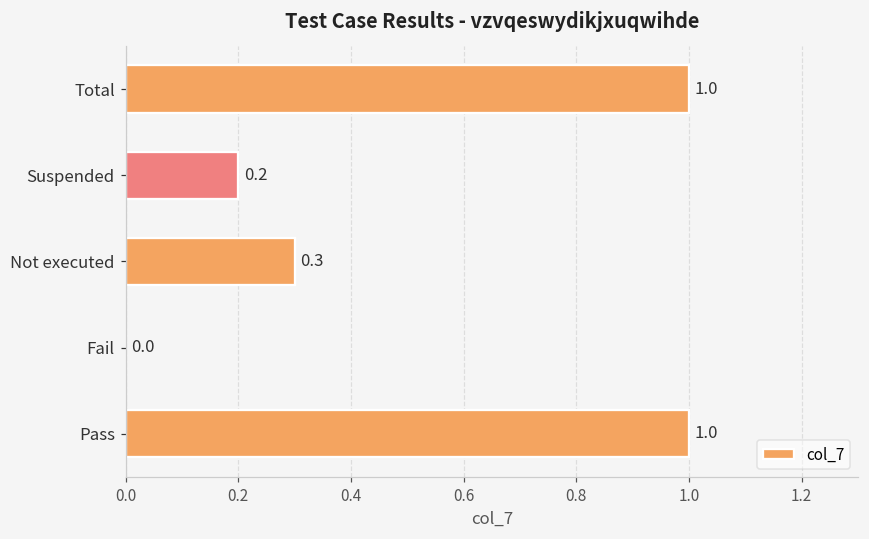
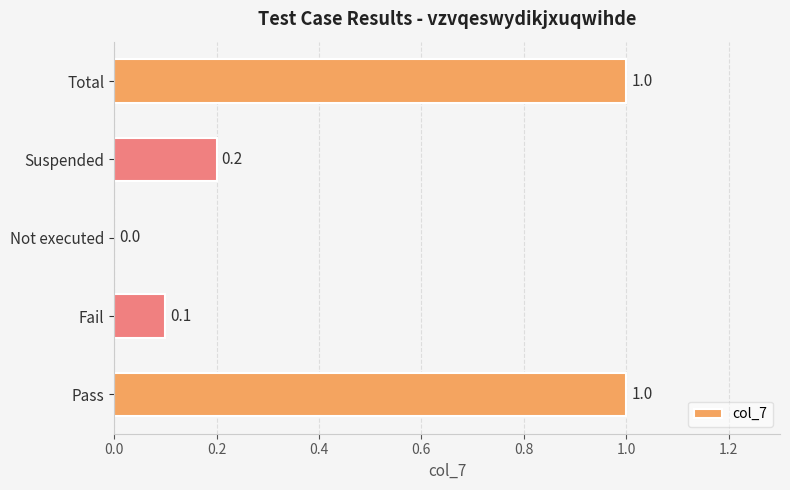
Not executed: 0.3 -> 0.0
Fail: 0.0 -> 0.1
